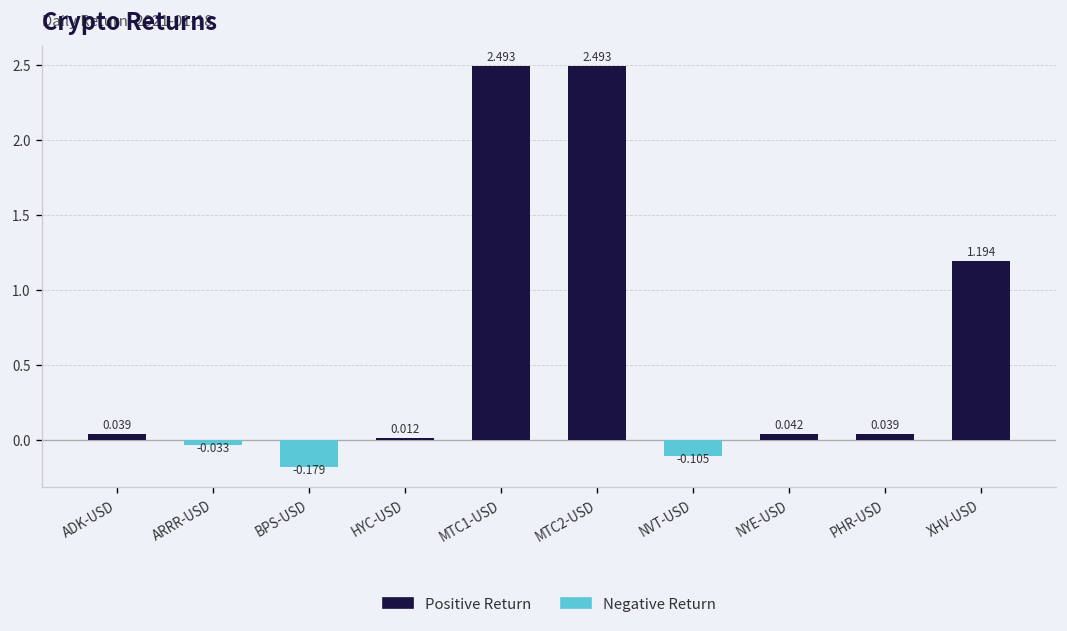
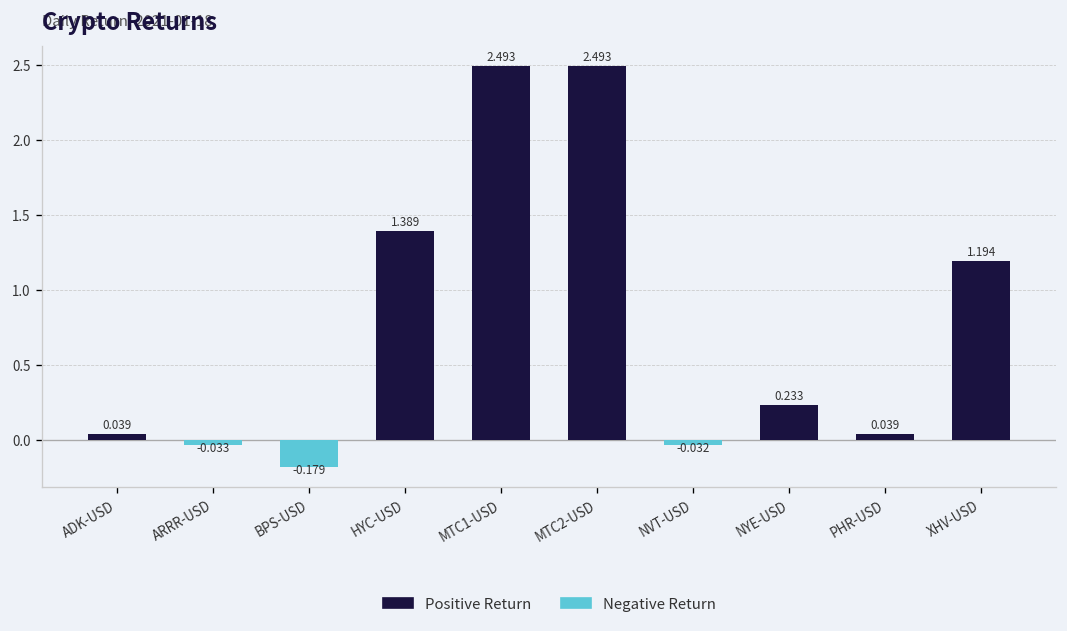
HYC-USD: 0.012 -> 1.389
NVT-USD: -0.105 -> -0.032
NYE-USD: 0.042 -> 0.233
